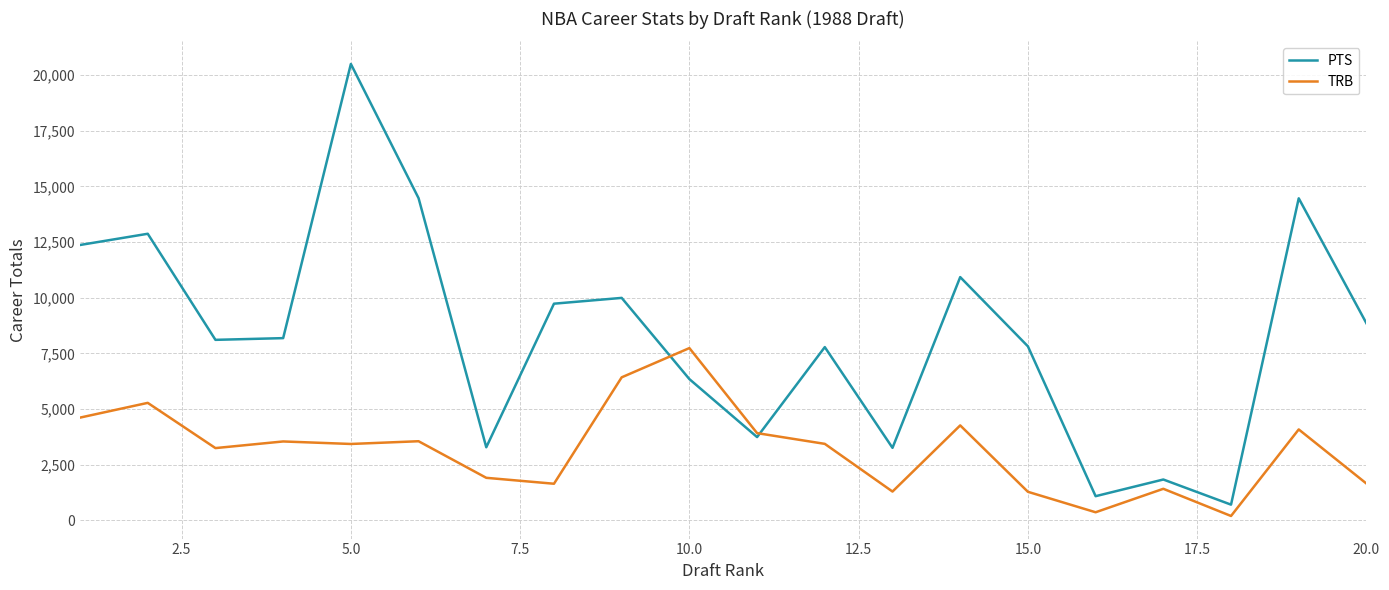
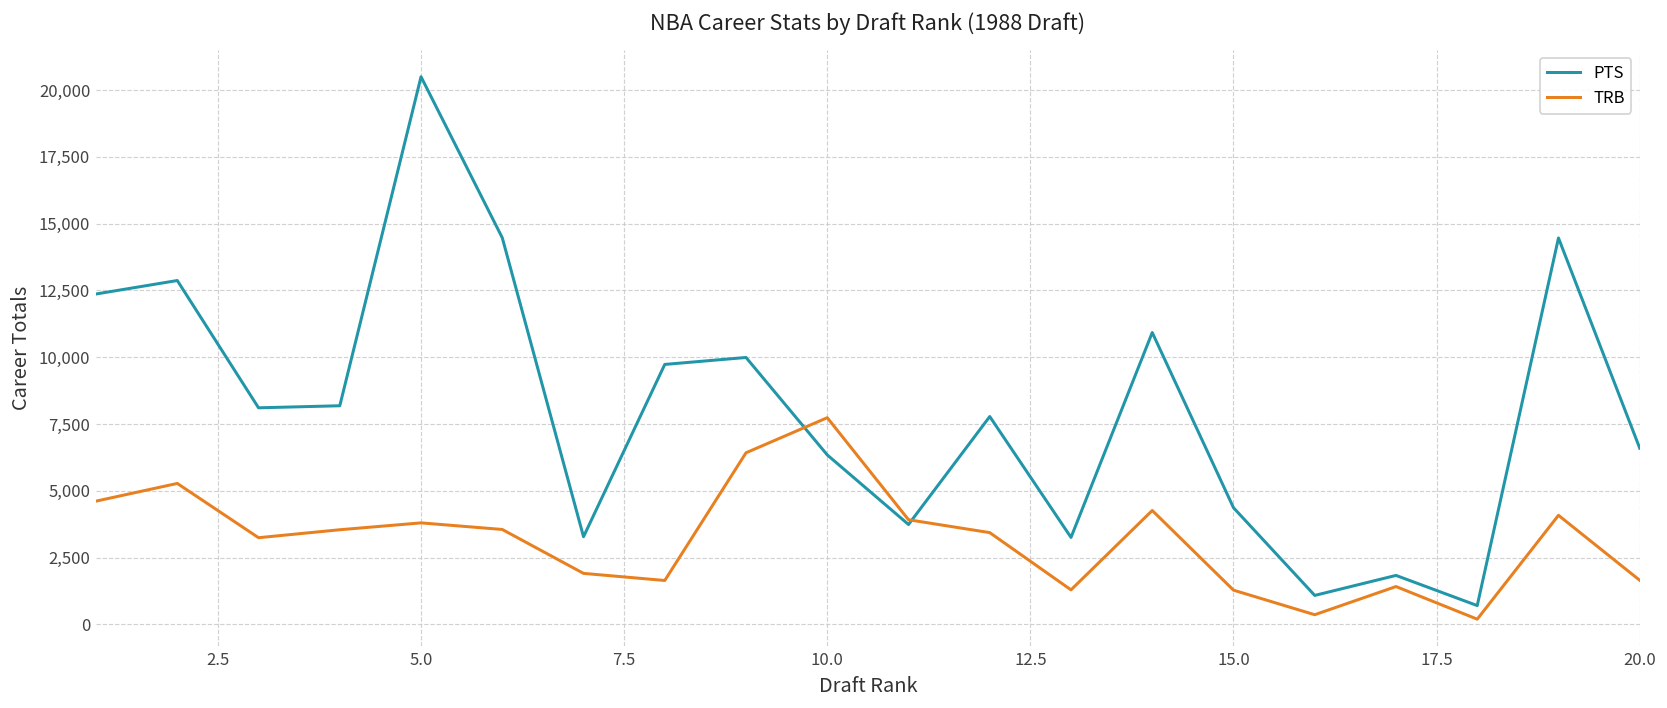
TRB, 5.0: 3,400 -> 3,800
PTS, 15.0: 7,800 -> 4,400
PTS, 20.0: 8,900 -> 6,600
